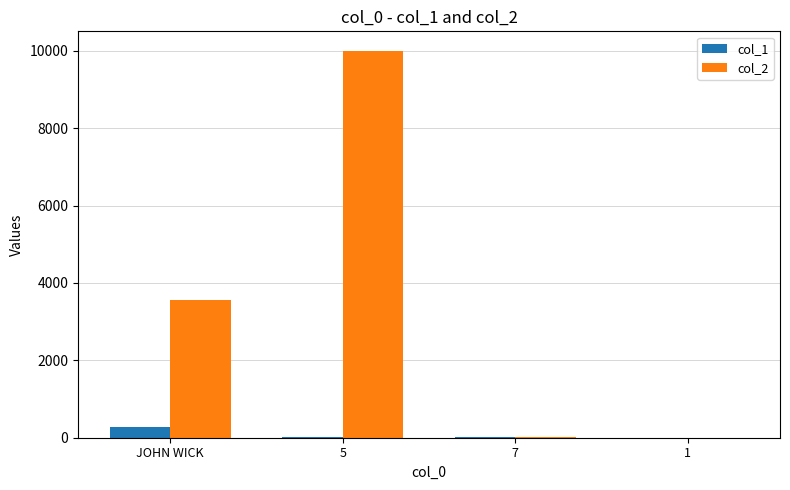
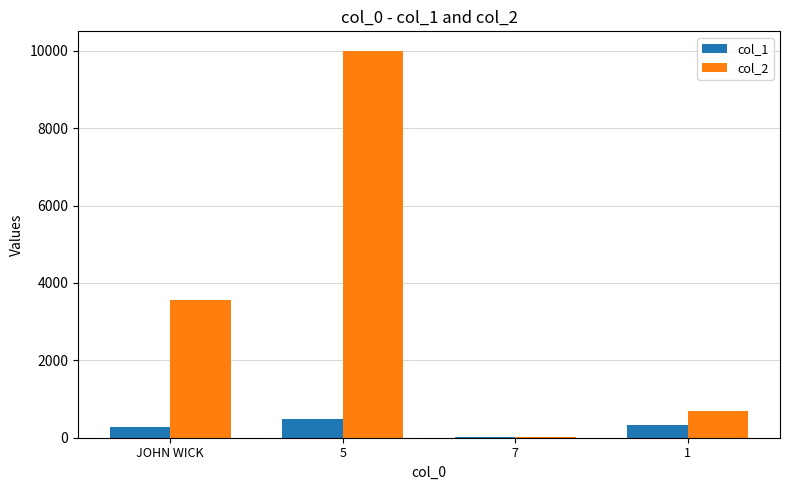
col_1, 5: 0 -> 500
col_1, 1: 0 -> 300
col_2, 1: 0 -> 700
